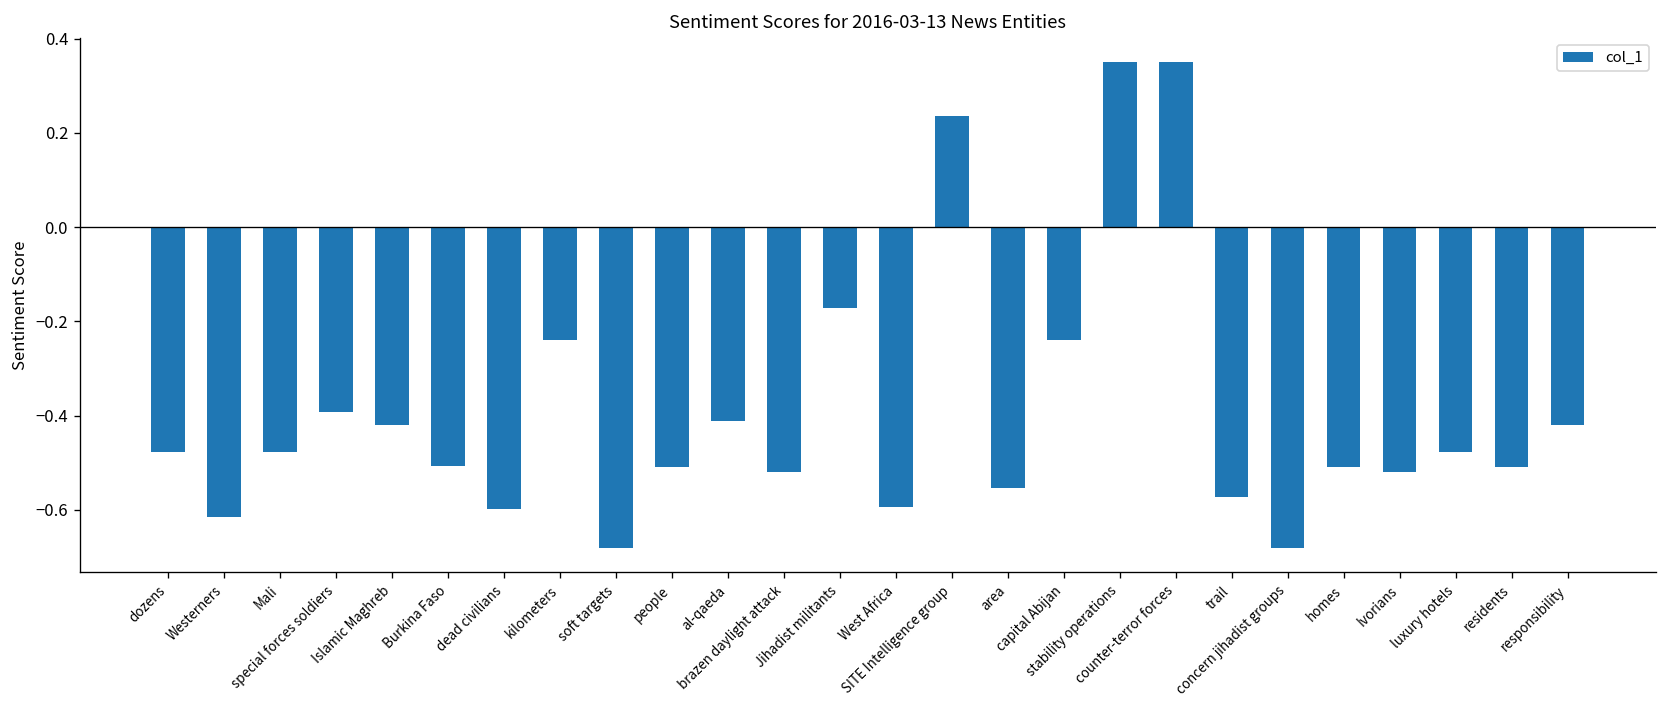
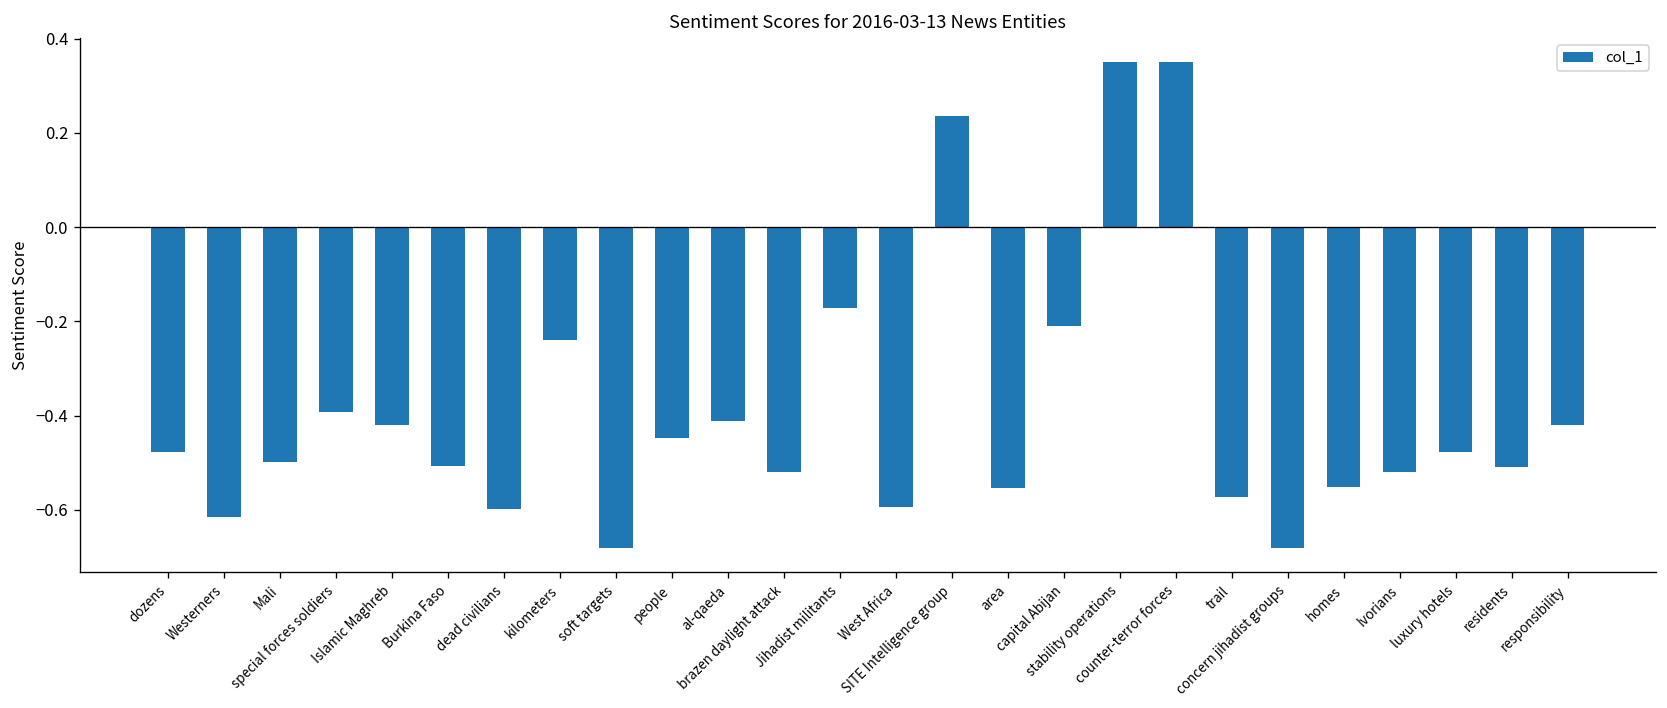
Mali: -0.48 -> -0.50
people: -0.51 -> -0.45
capital Abijan: -0.24 -> -0.21
homes: -0.51 -> -0.55
